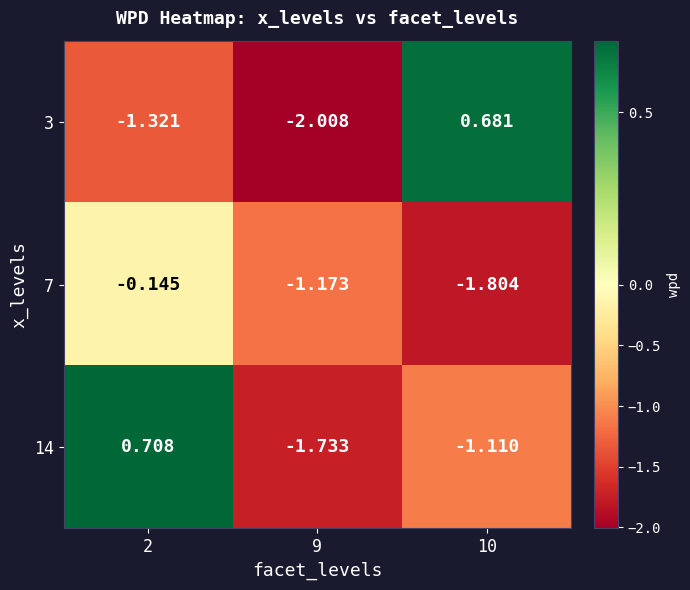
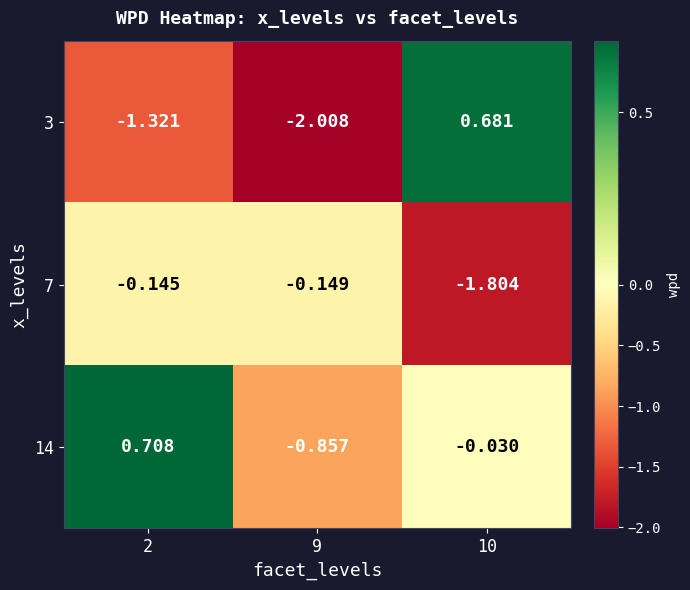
7, 9: -1.173 -> -0.149
14, 9: -1.733 -> -0.857
14, 10: -1.110 -> -0.030
